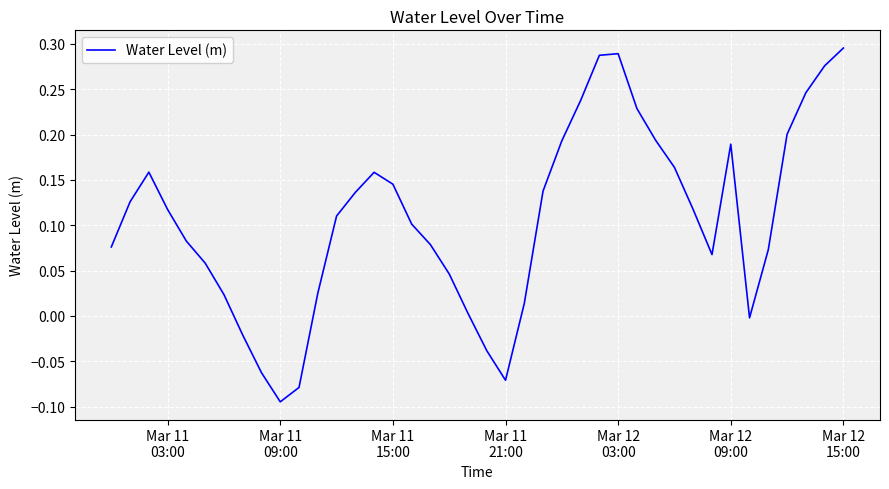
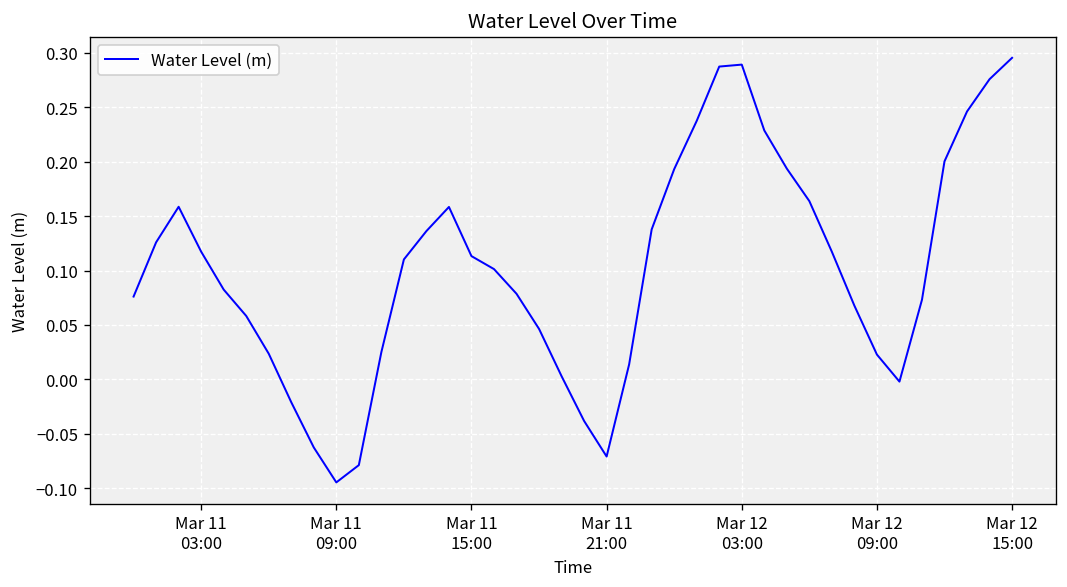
Mar 11 15:00: 0.15 -> 0.11
Mar 12 09:00: 0.19 -> 0.02
